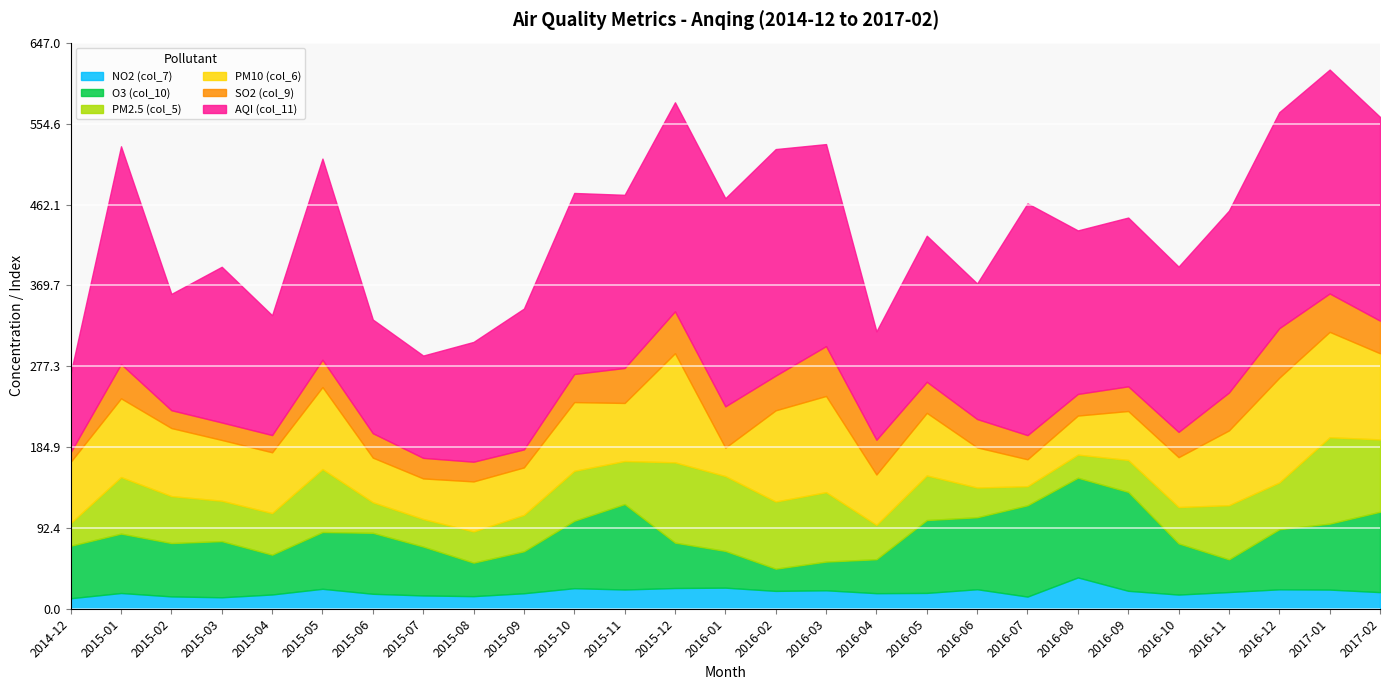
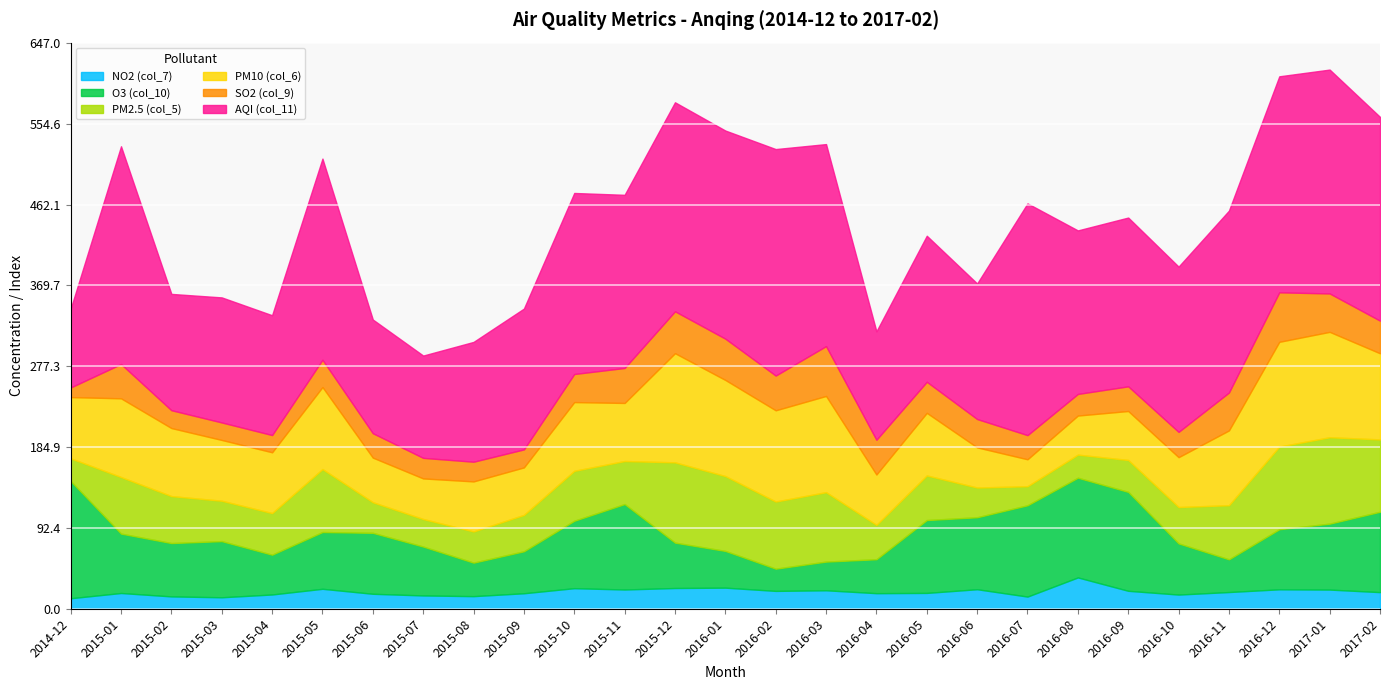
O3 (col_10), 2014-12: 60 -> 130
AQI (col_11), 2015-03: 180 -> 140
PM10 (col_6), 2016-01: 30 -> 110
PM2.5 (col_5), 2016-12: 50 -> 90
